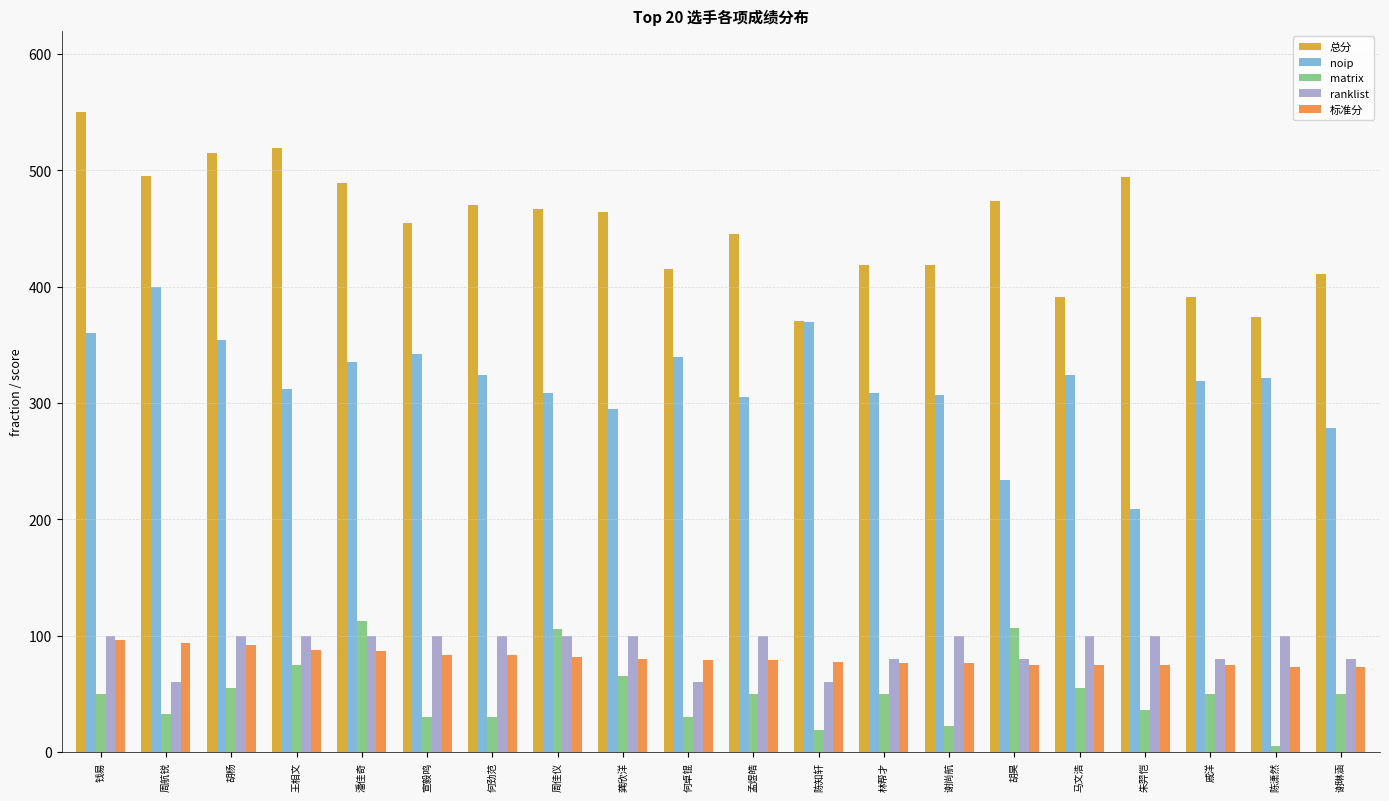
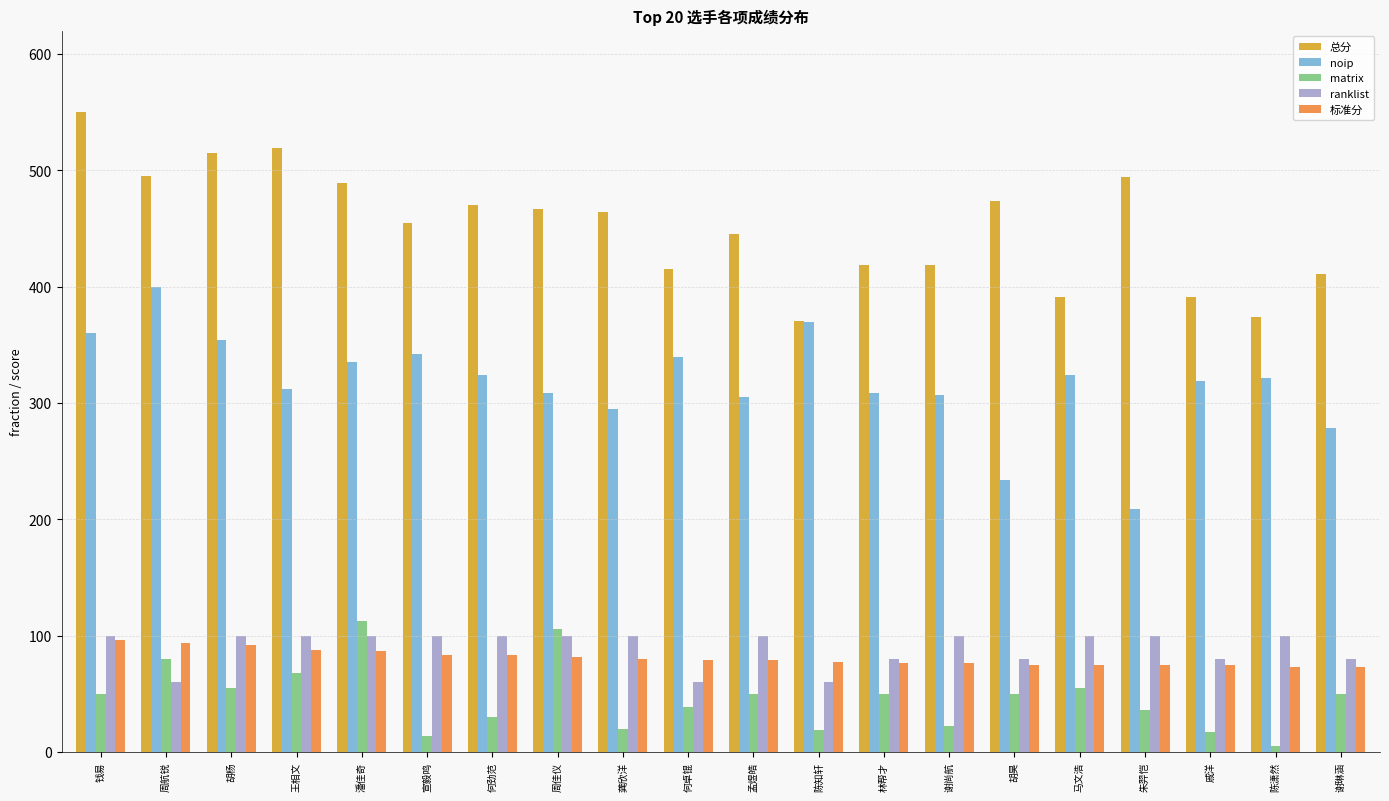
matrix, 周航锐: 33 -> 80
matrix, 王相文: 75 -> 68
matrix, 宣毅鸣: 30 -> 14
matrix, 龚欣洋: 65 -> 20
matrix, 何卓锟: 30 -> 39
matrix, 胡昊: 107 -> 50
matrix, 戚洋: 50 -> 17
